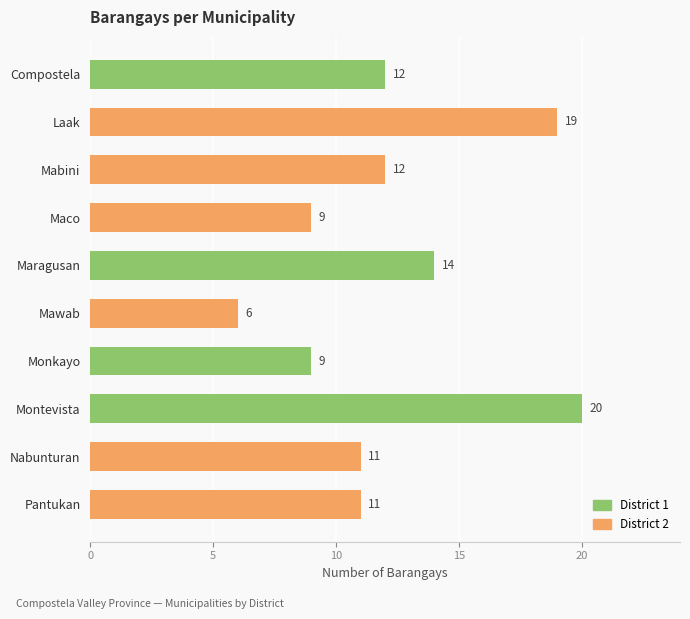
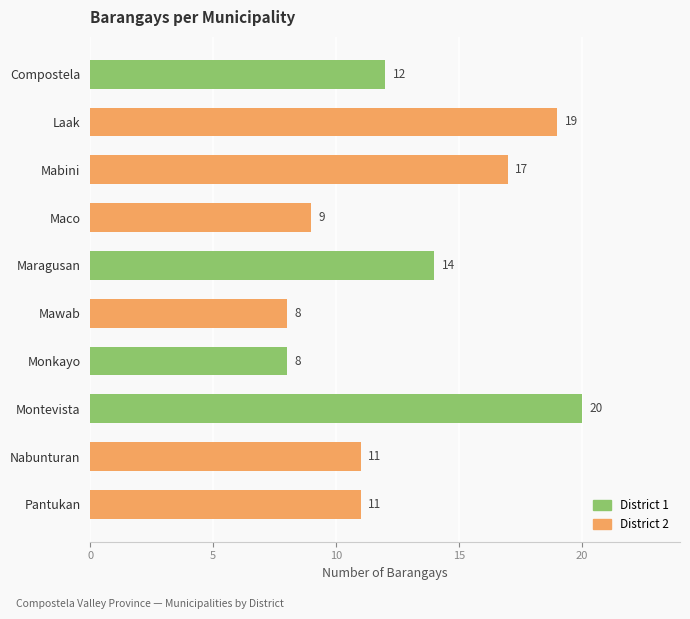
Mabini: 12 -> 17
Mawab: 6 -> 8
Monkayo: 9 -> 8
